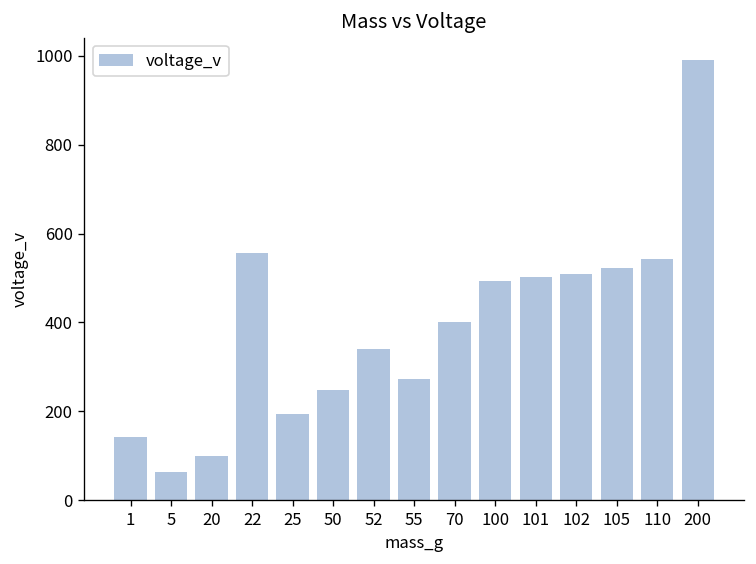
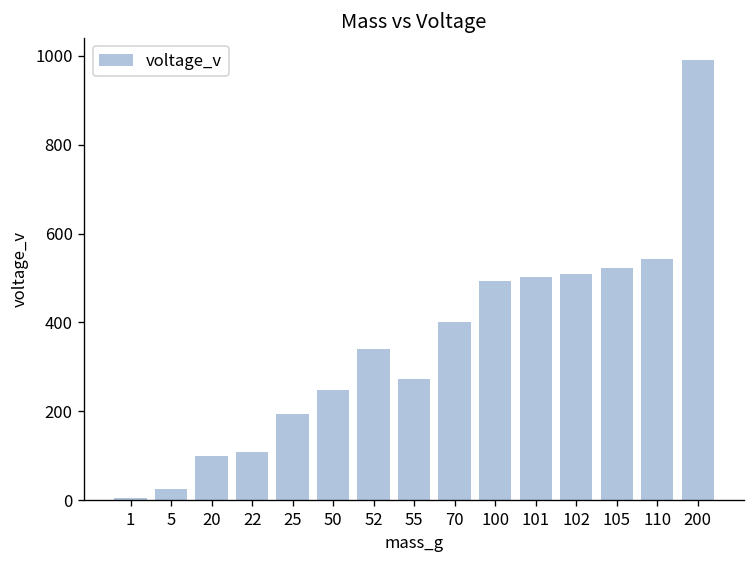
1: 140 -> 0
5: 60 -> 20
22: 560 -> 110
